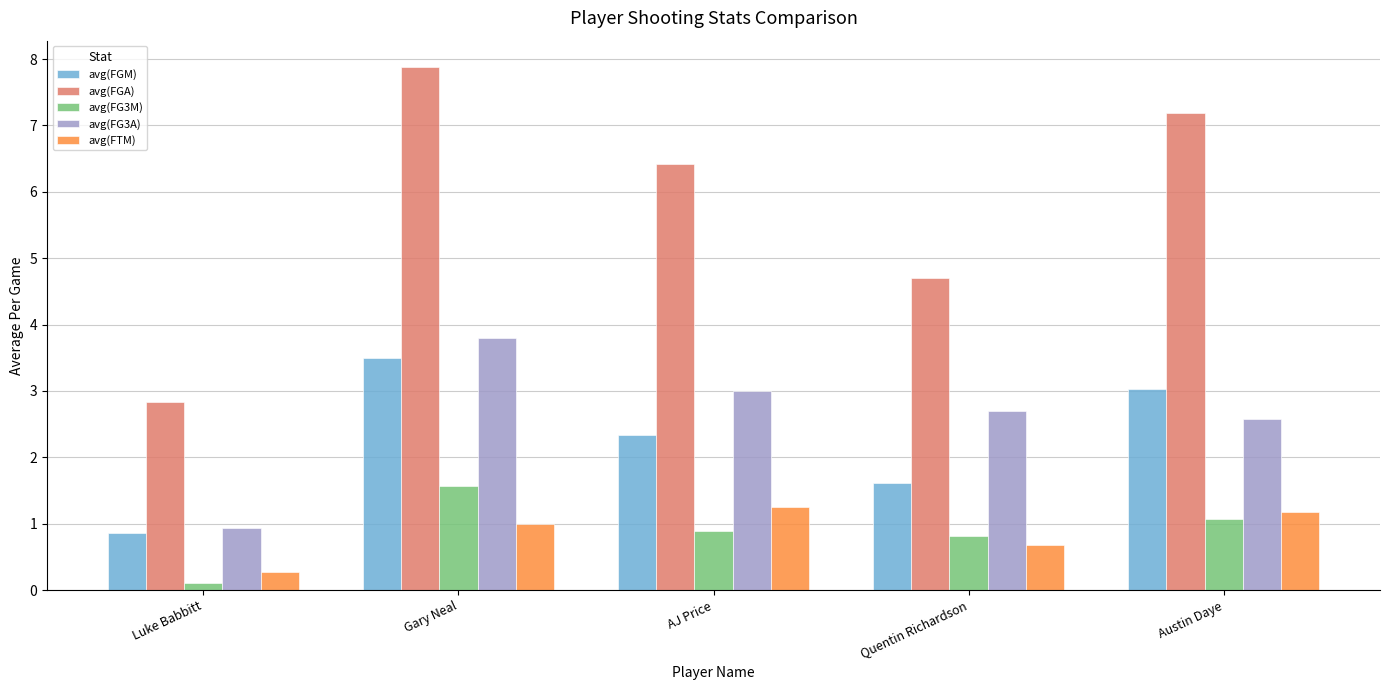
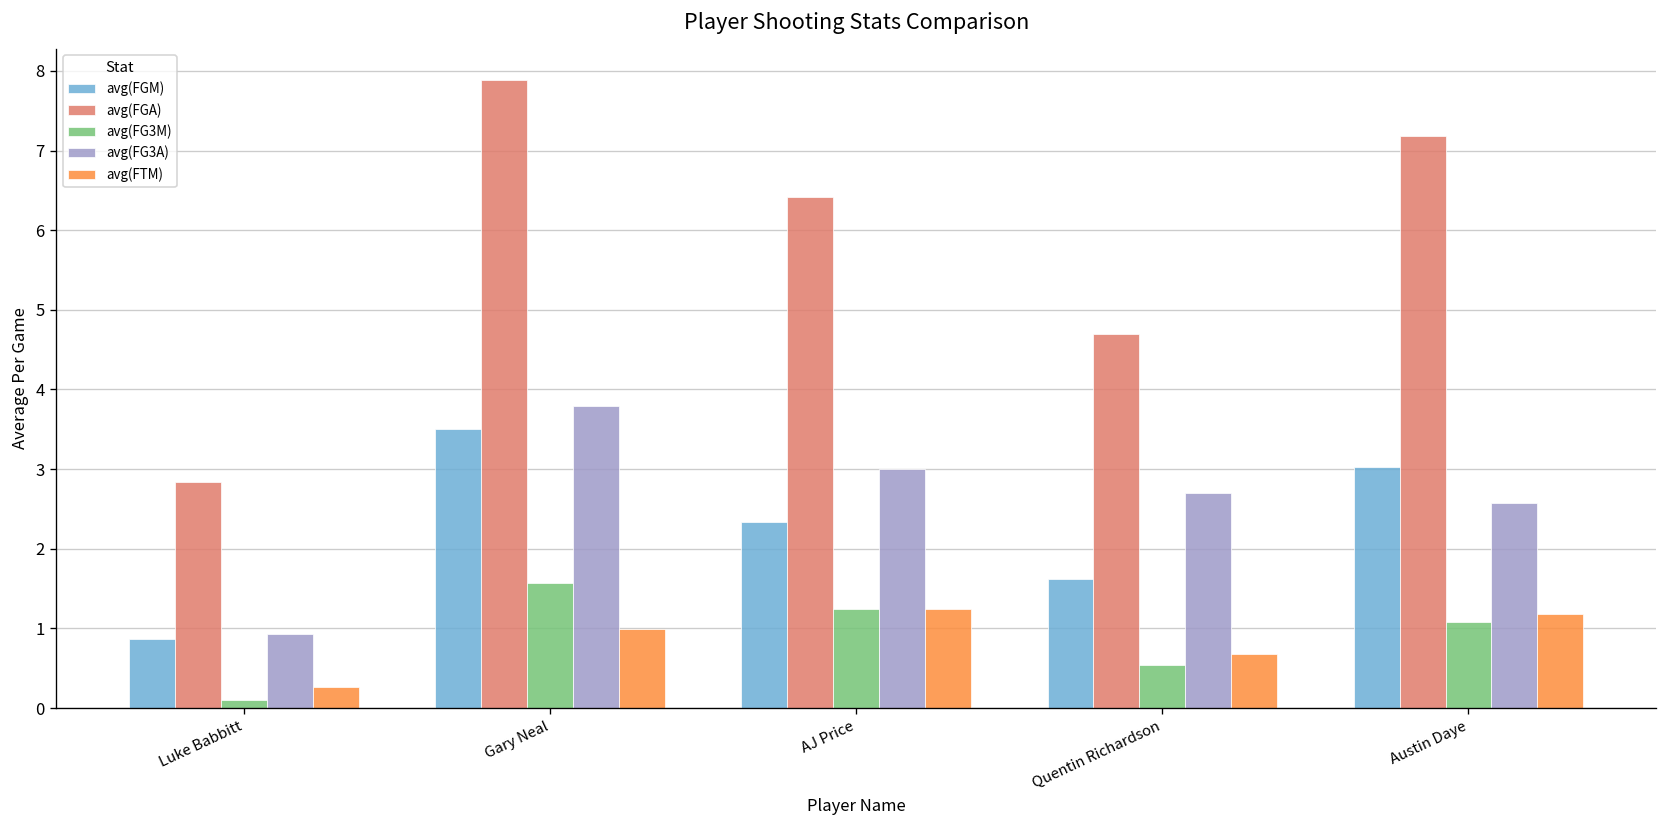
avg(FG3M), AJ Price: 0.9 -> 1.2
avg(FG3M), Quentin Richardson: 0.8 -> 0.5
